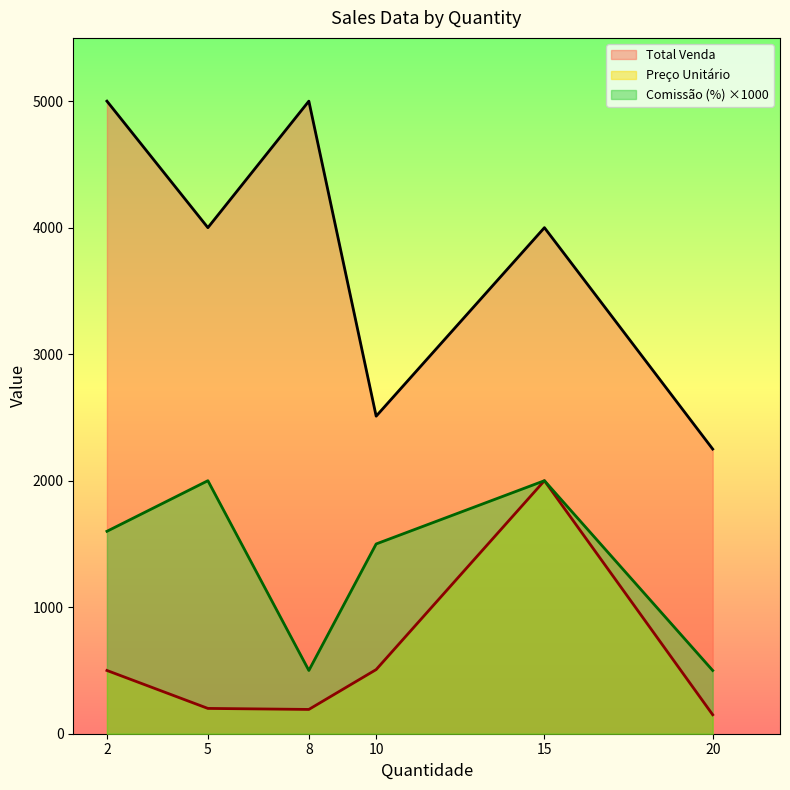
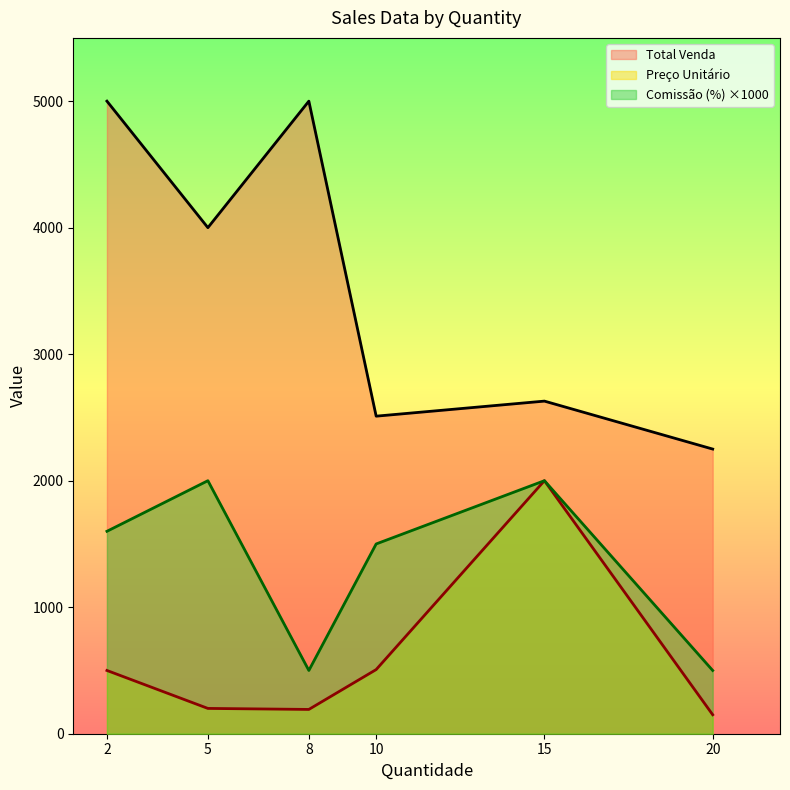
Total Venda, 15: 4000 -> 2630
